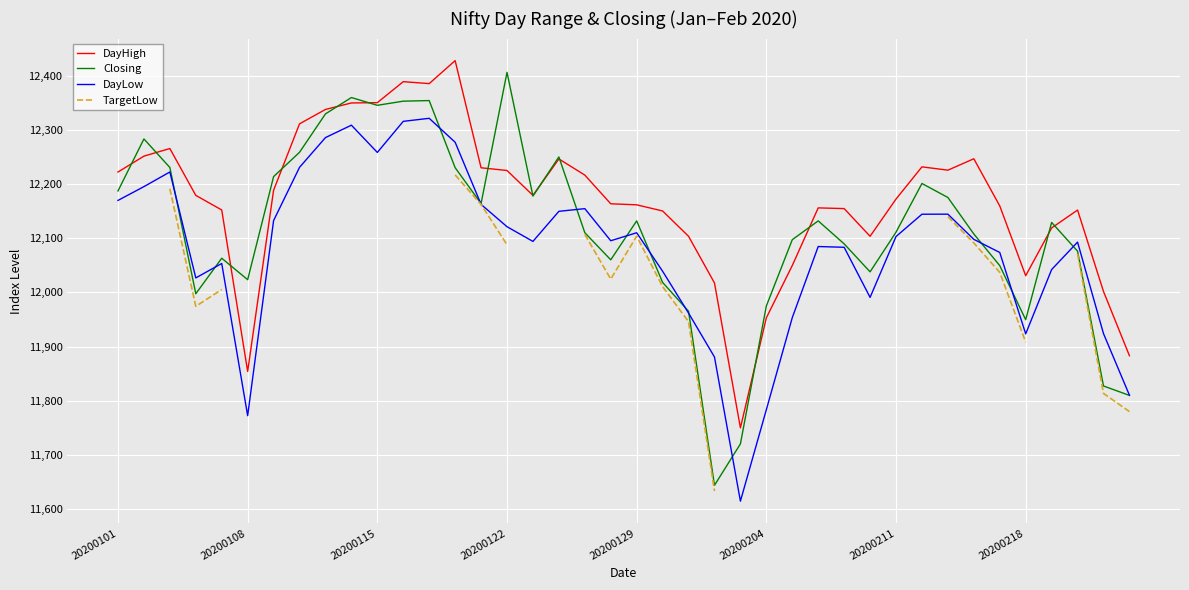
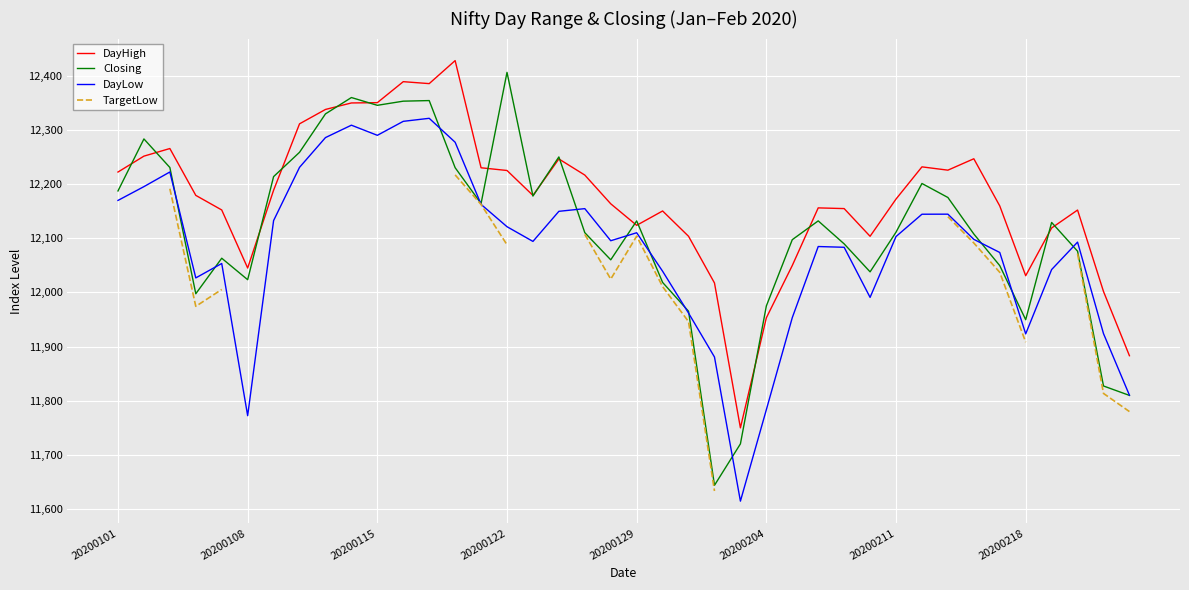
DayHigh, 20200108: 11,850 -> 12,040
DayLow, 20200115: 12,260 -> 12,290
DayHigh, 20200129: 12,160 -> 12,120
